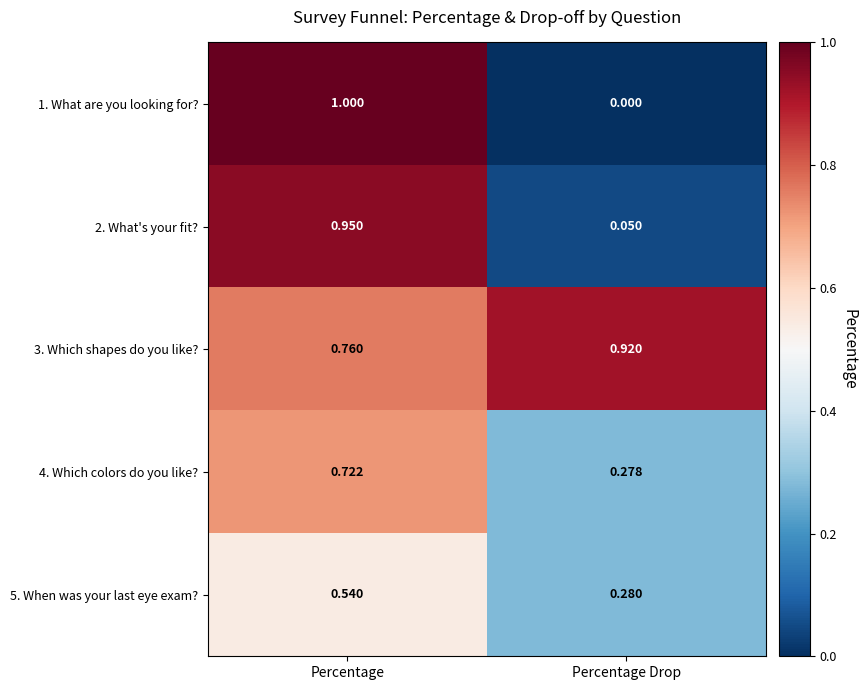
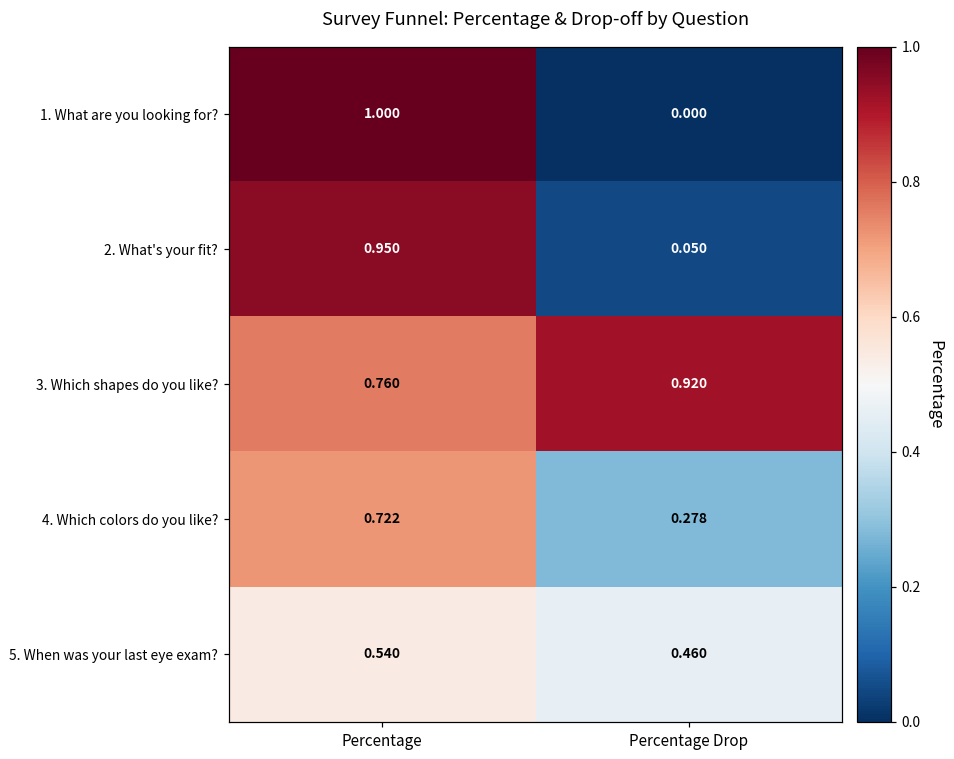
5. When was your last eye exam?, Percentage Drop: 0.280 -> 0.460
